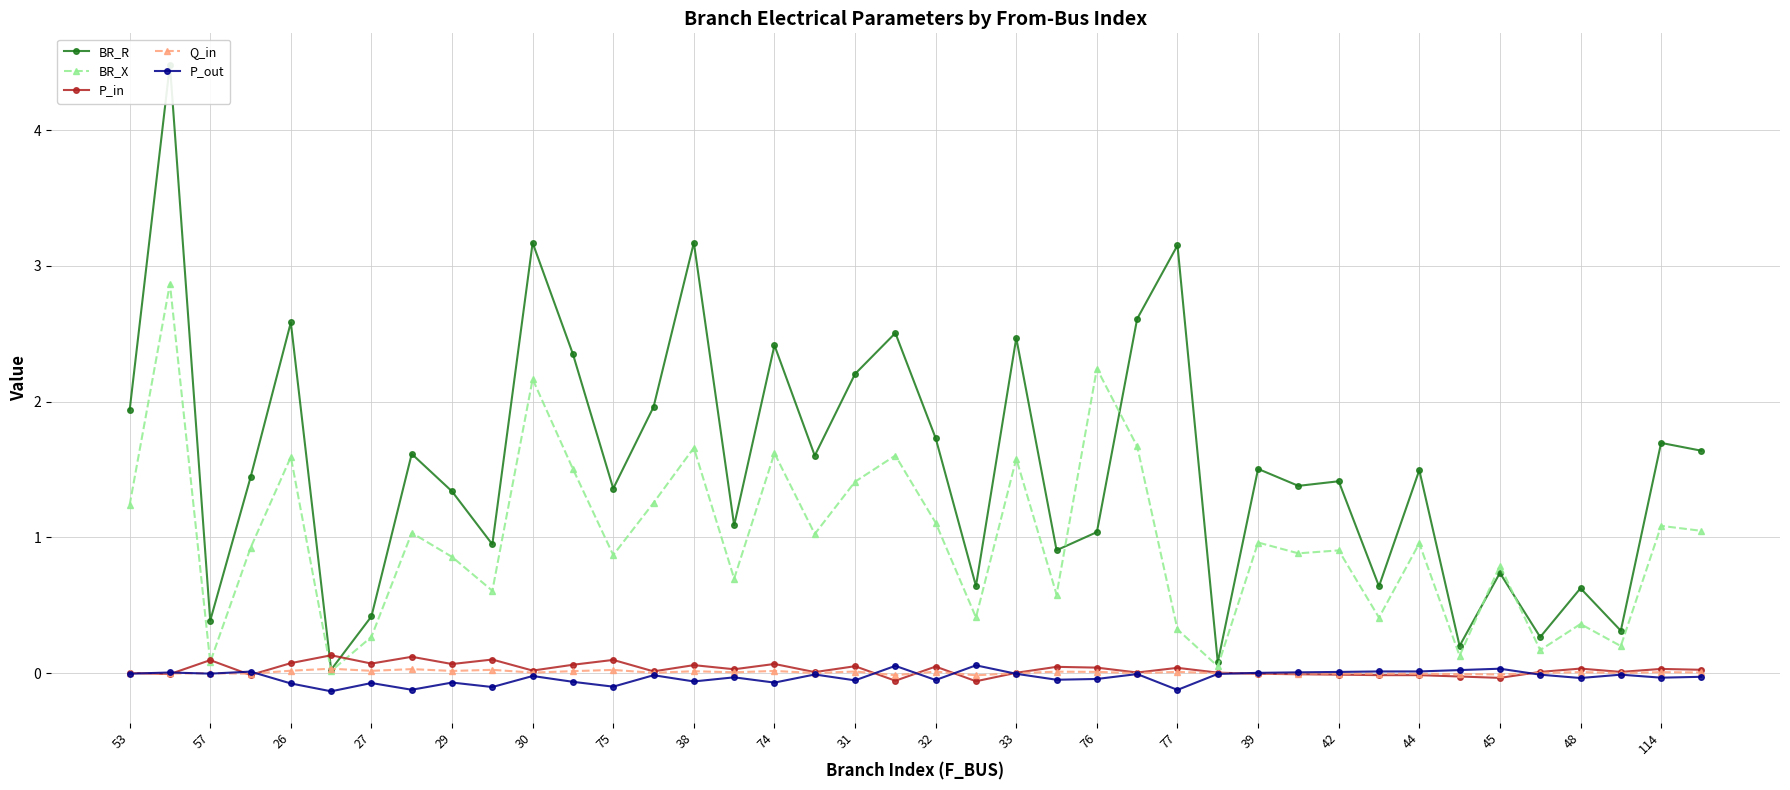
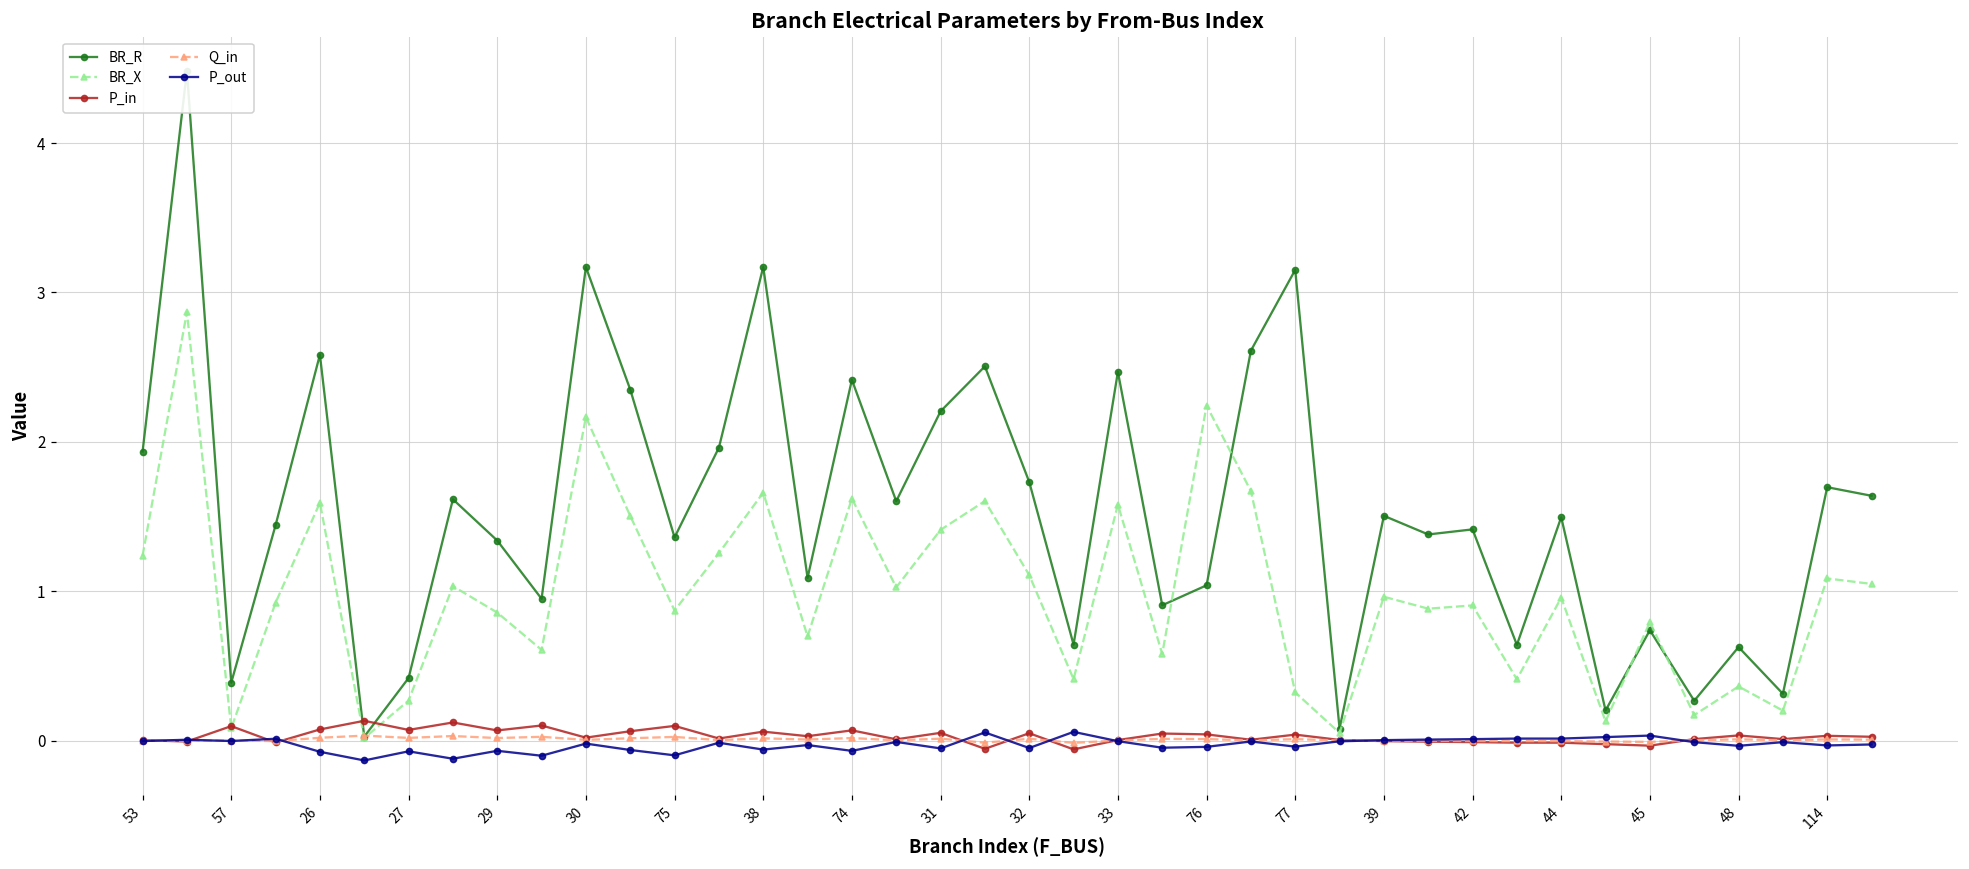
P_out, 77: -0.12 -> -0.04
